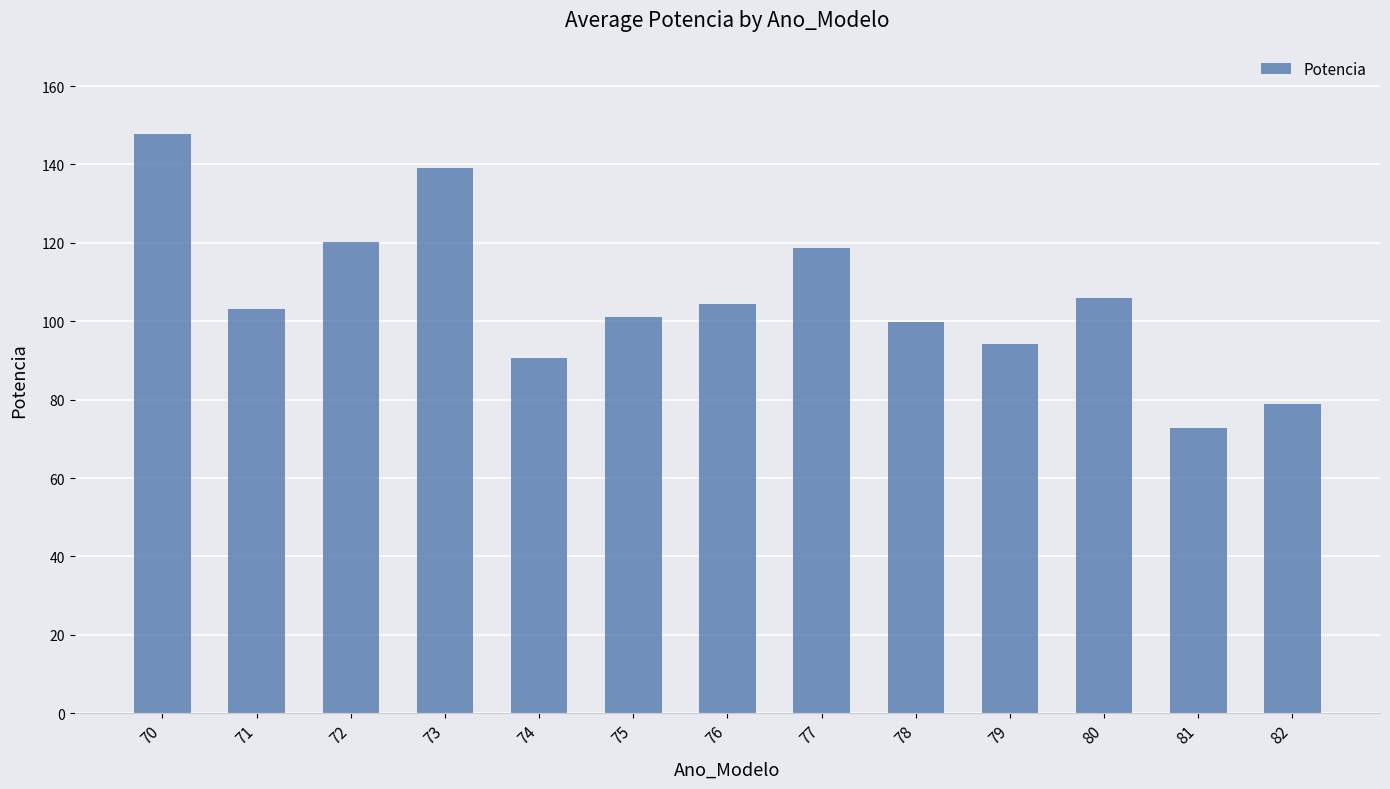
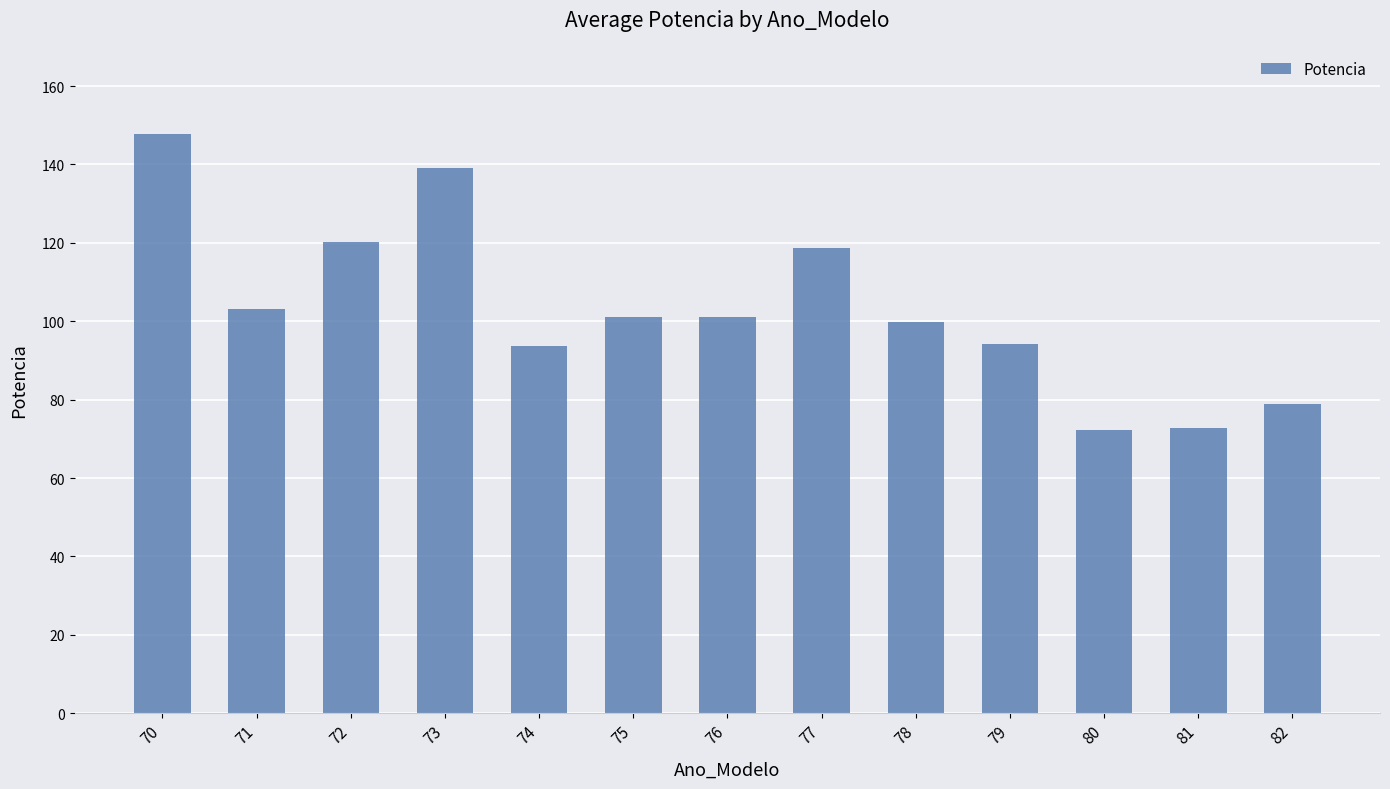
74: 91 -> 94
76: 104 -> 101
80: 106 -> 72
